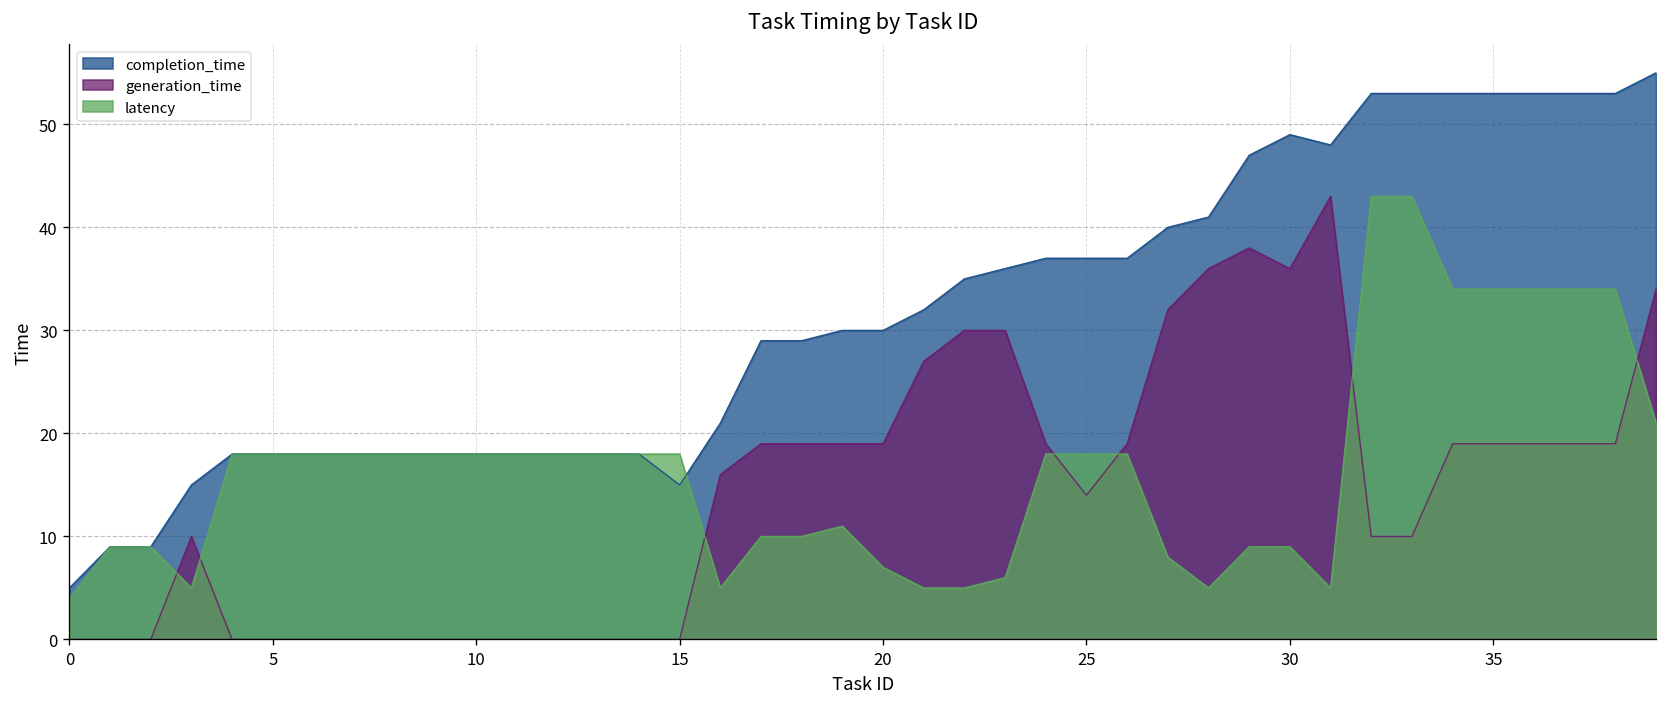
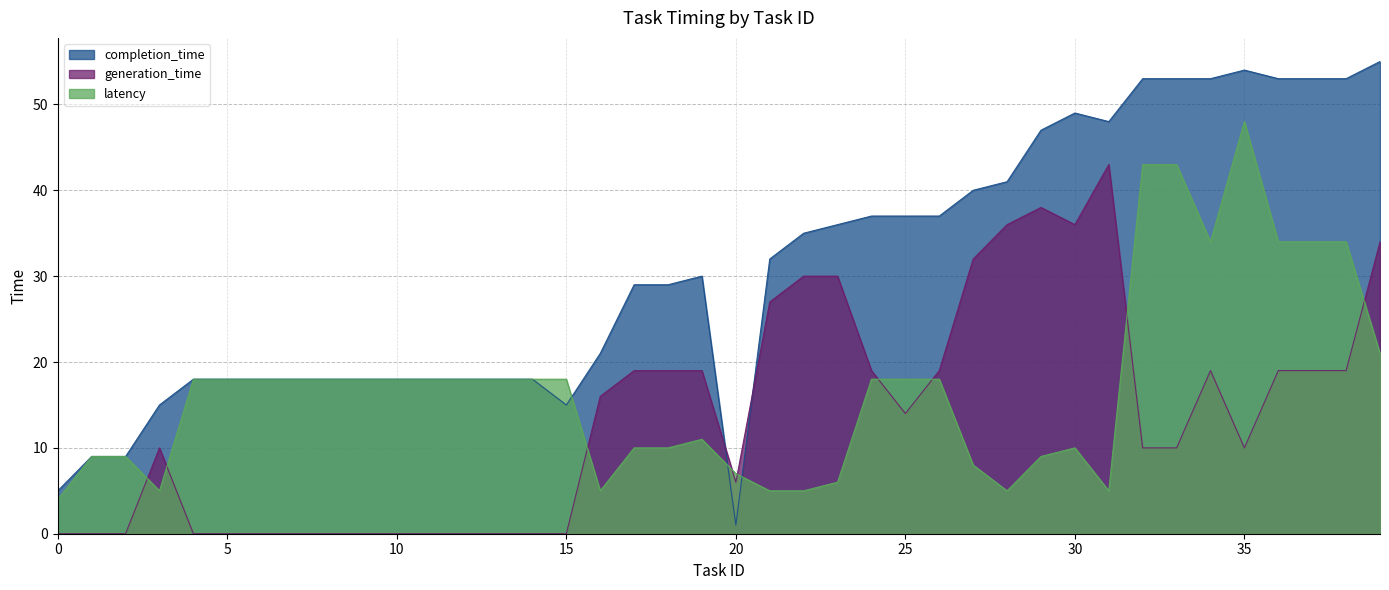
completion_time, 20: 30 -> 1
generation_time, 20: 19 -> 6
latency, 30: 9 -> 10
completion_time, 35: 53 -> 54
generation_time, 35: 19 -> 10
latency, 35: 34 -> 48
